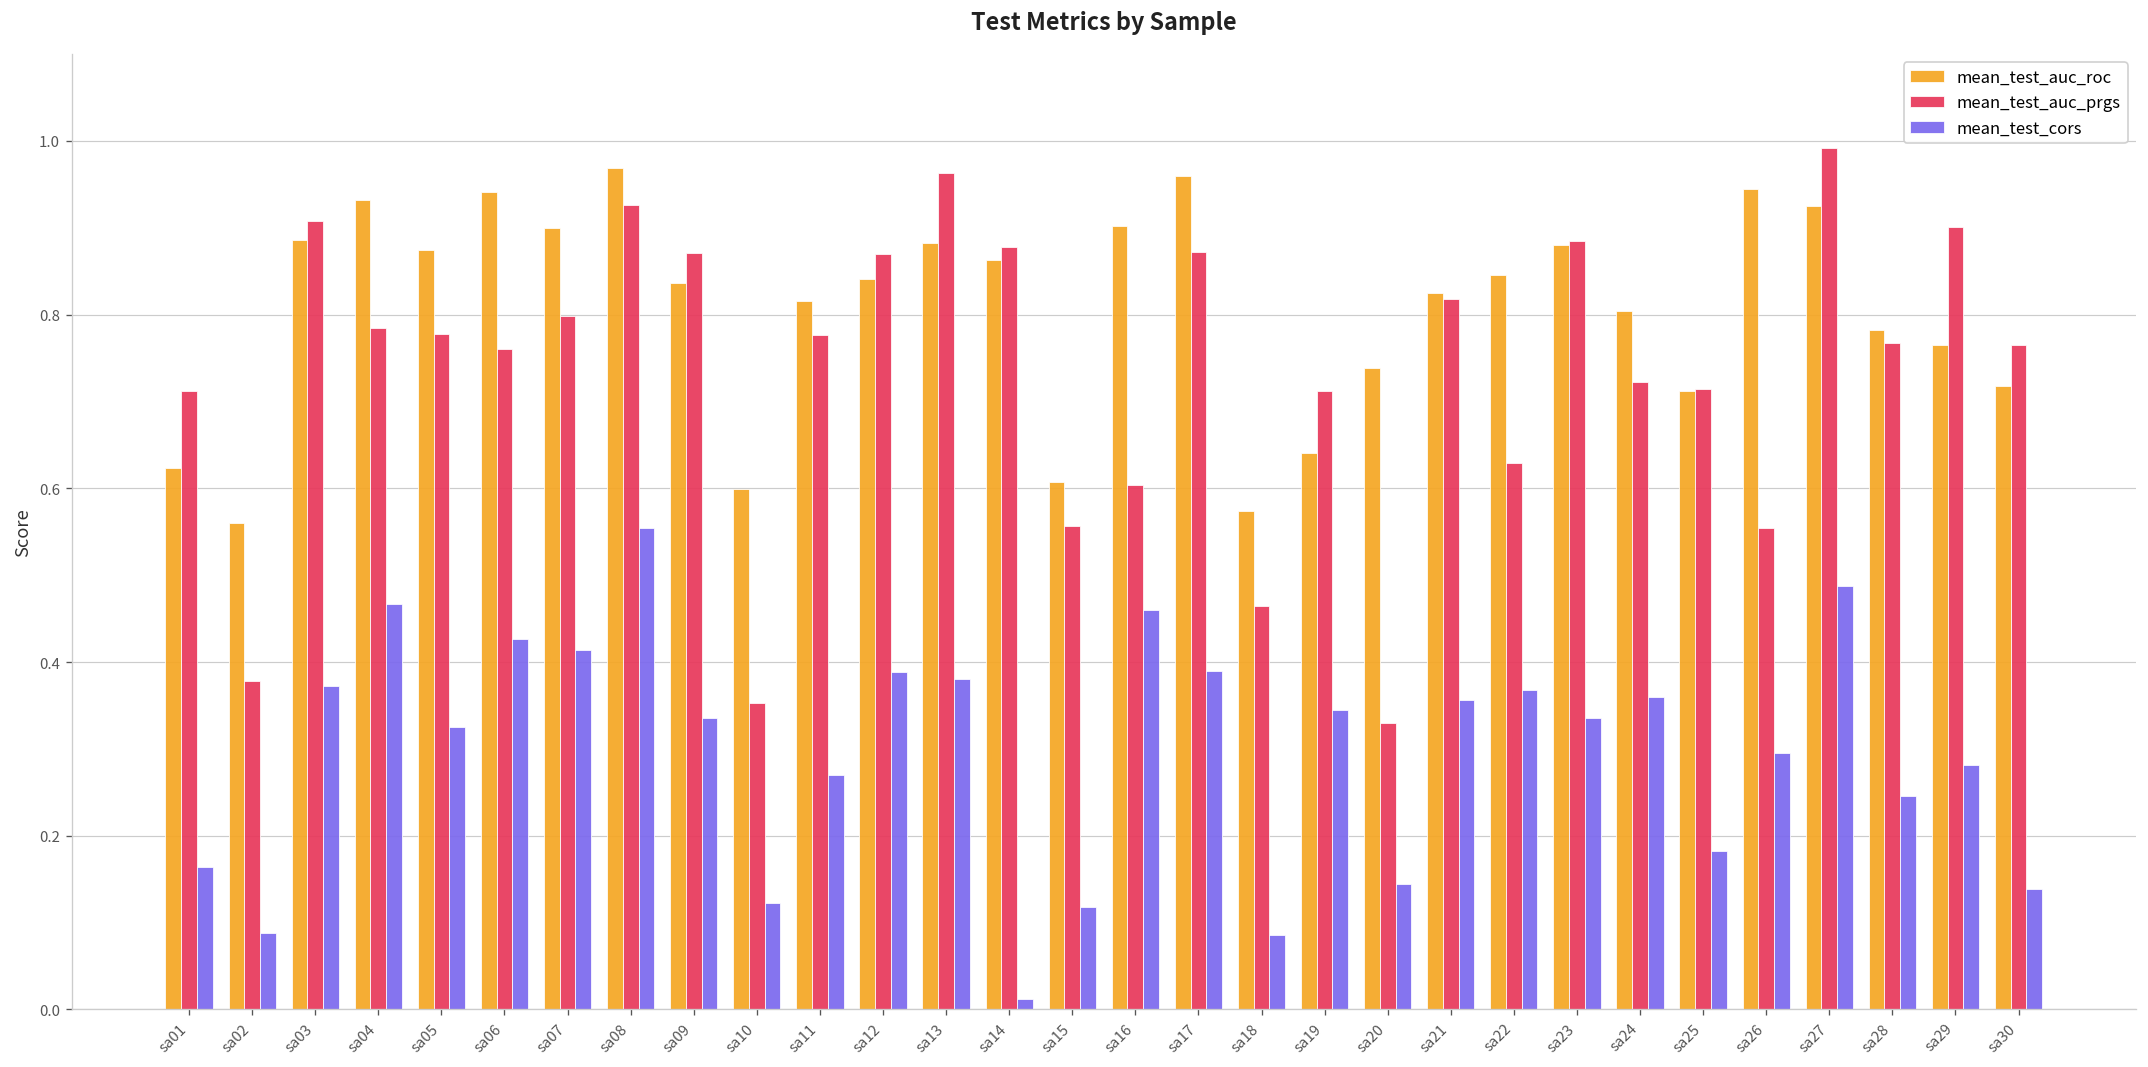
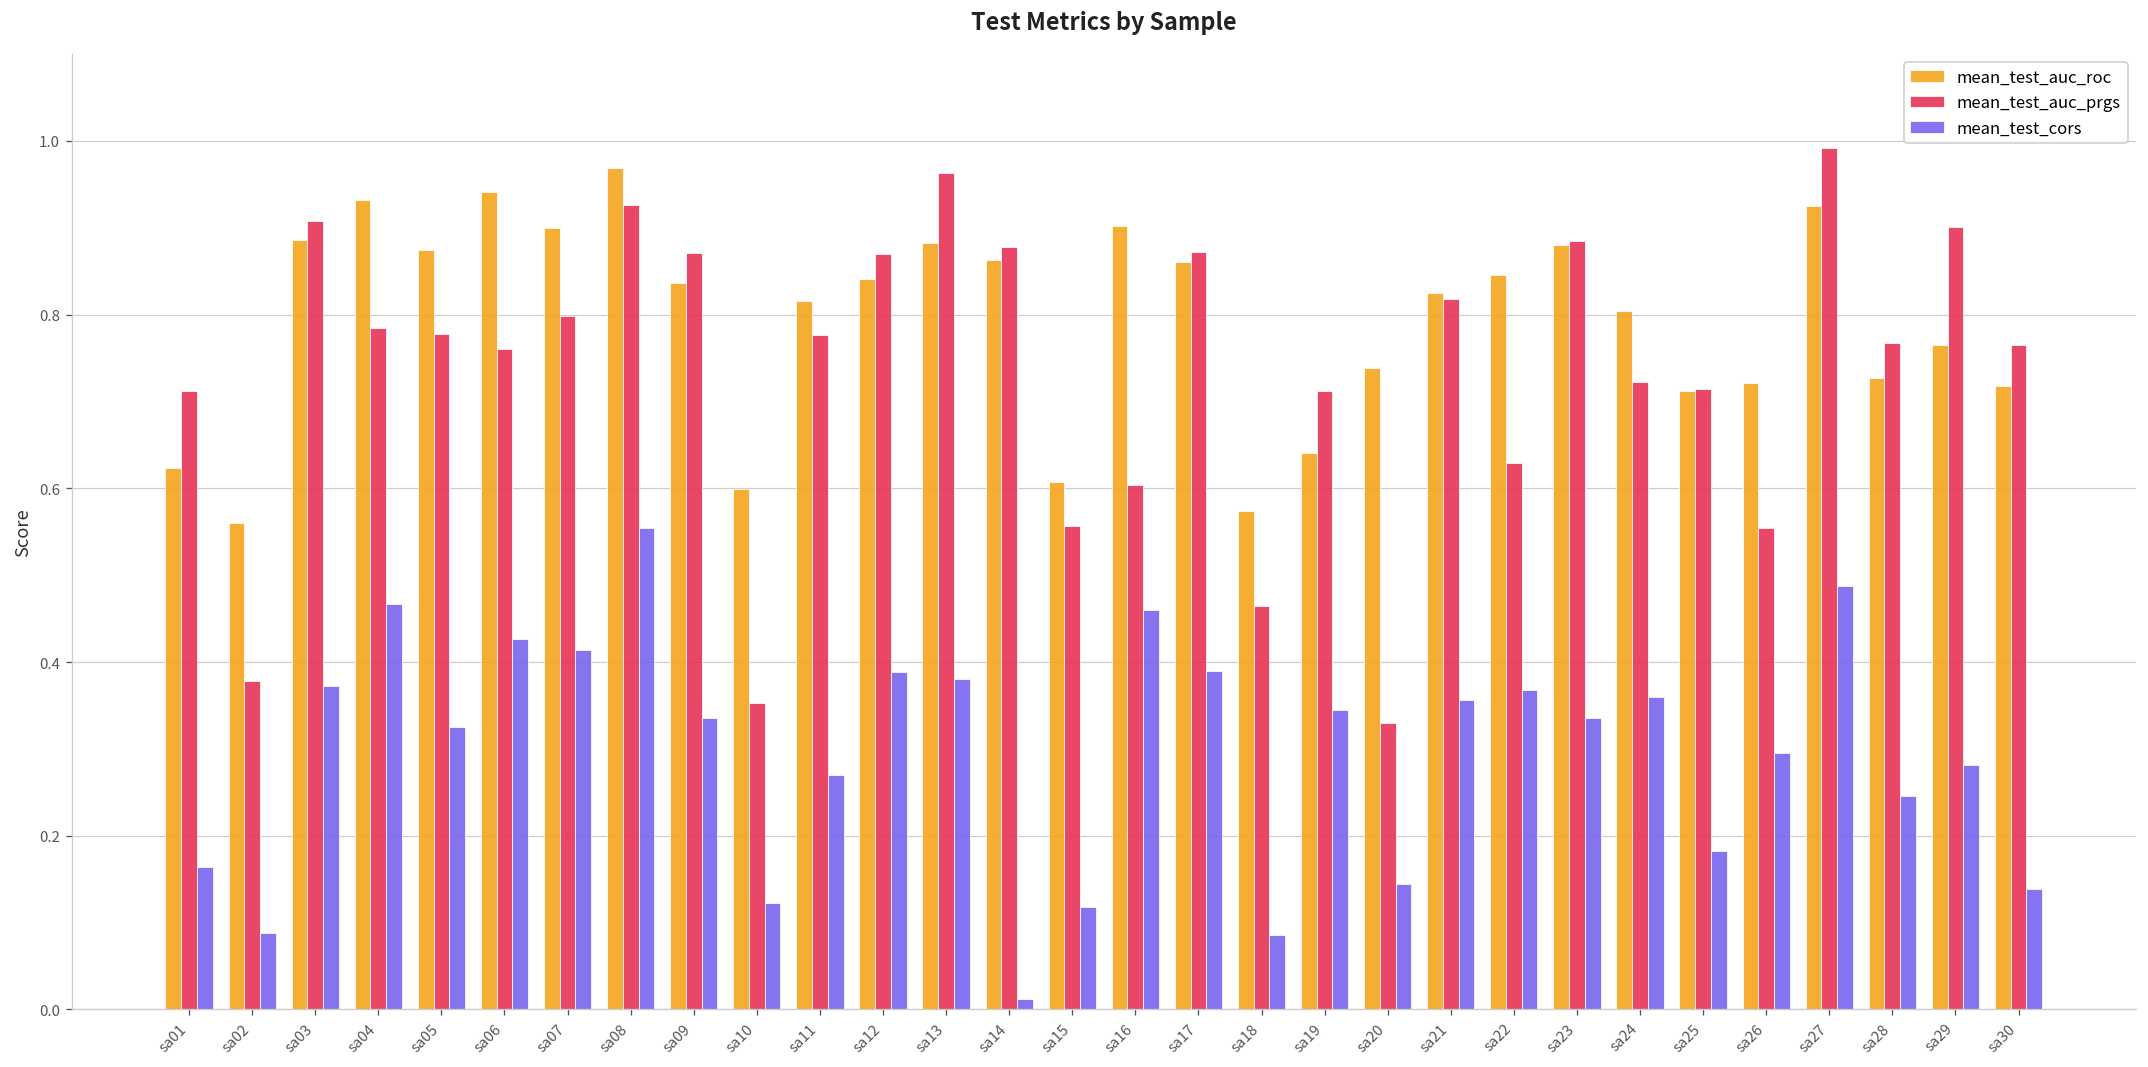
mean_test_auc_roc, sa17: 0.96 -> 0.86
mean_test_auc_roc, sa26: 0.95 -> 0.72
mean_test_auc_roc, sa28: 0.78 -> 0.73
